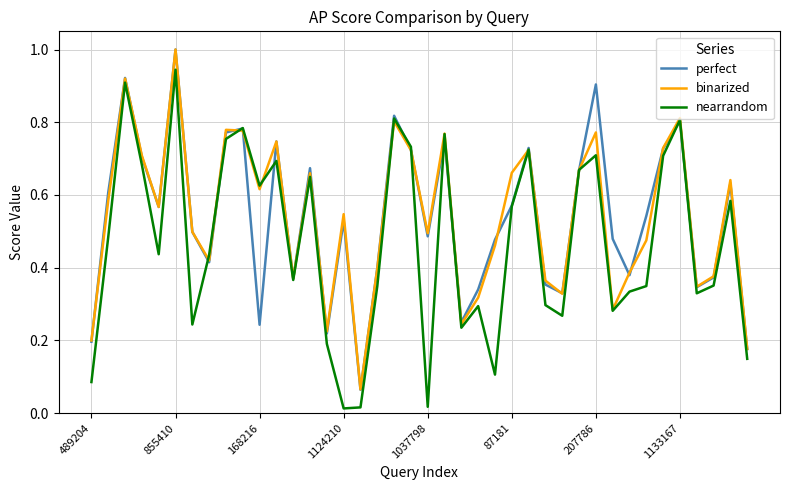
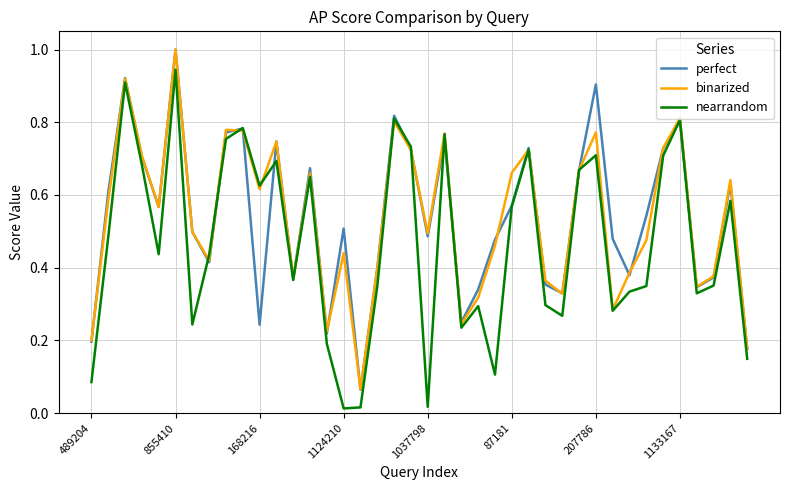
perfect, 1124210: 0.53 -> 0.51
binarized, 1124210: 0.55 -> 0.44
